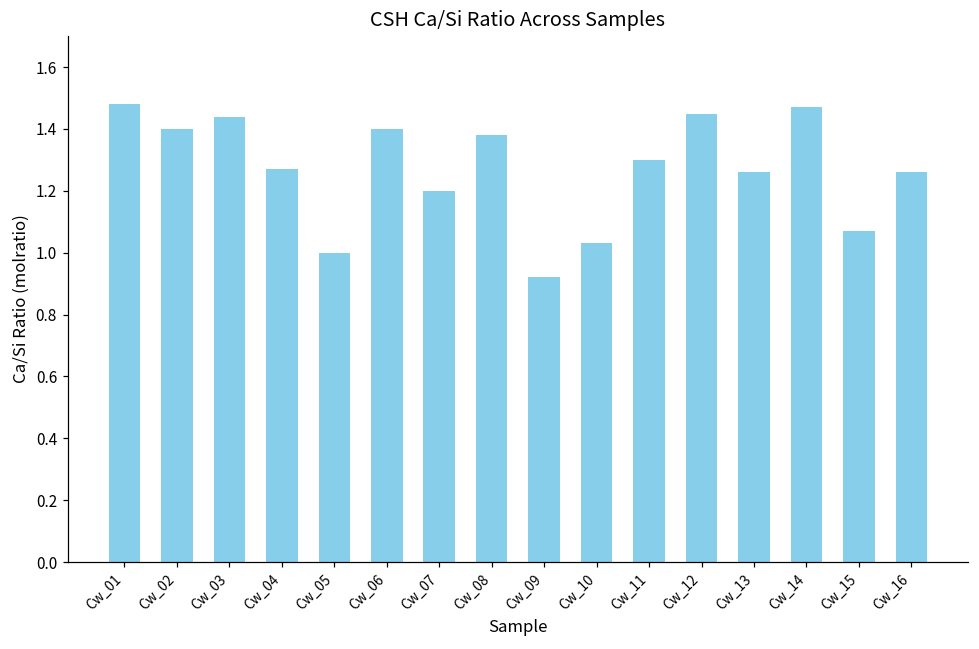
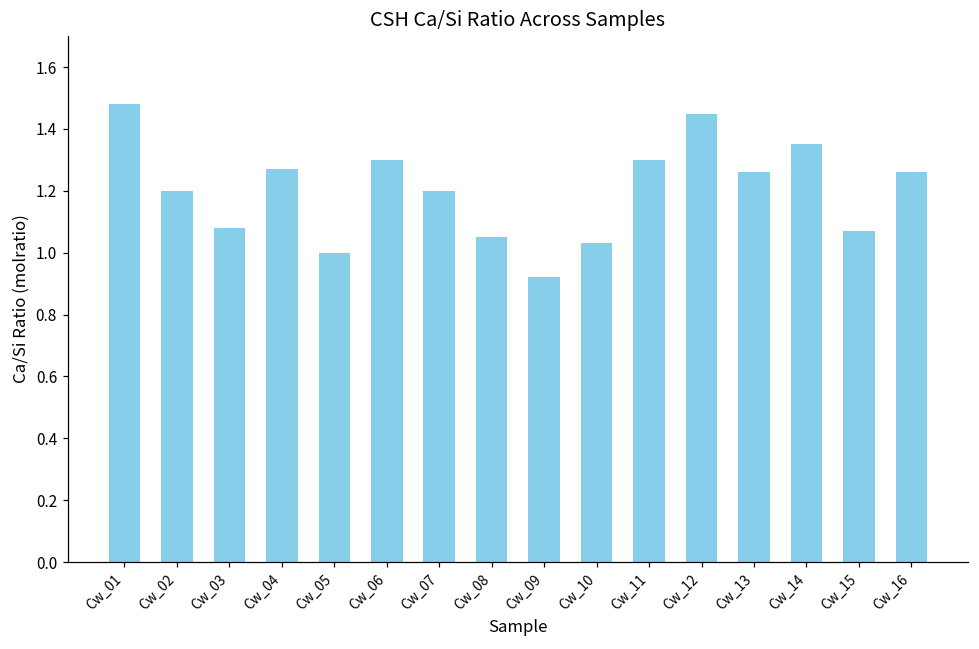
Cw_02: 1.4 -> 1.2
Cw_03: 1.44 -> 1.08
Cw_06: 1.4 -> 1.3
Cw_08: 1.38 -> 1.05
Cw_14: 1.47 -> 1.35
